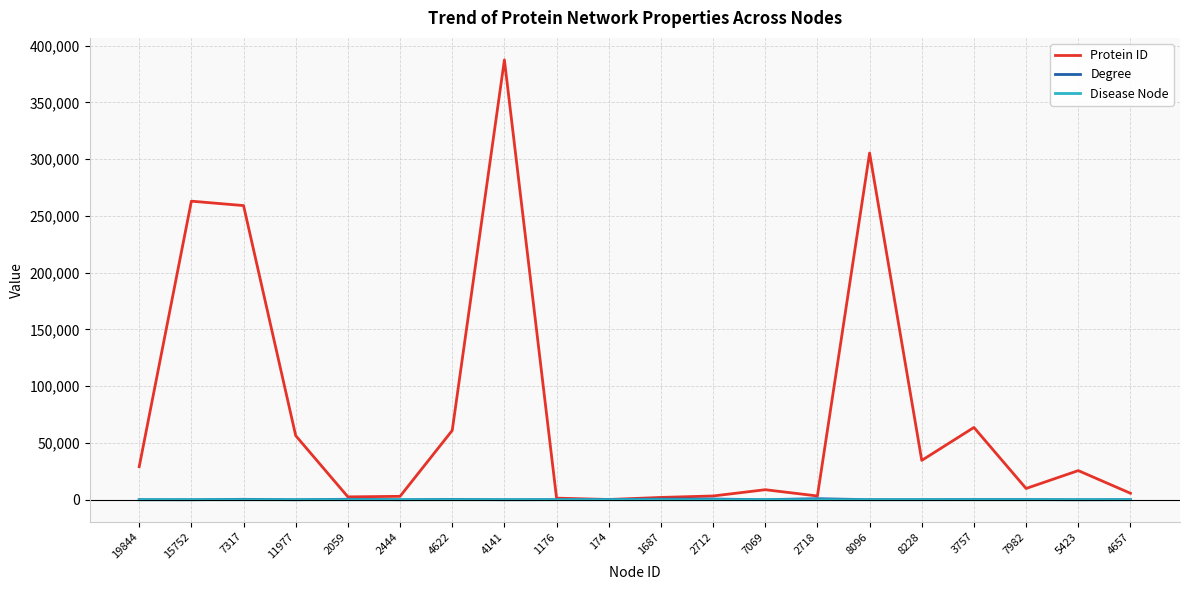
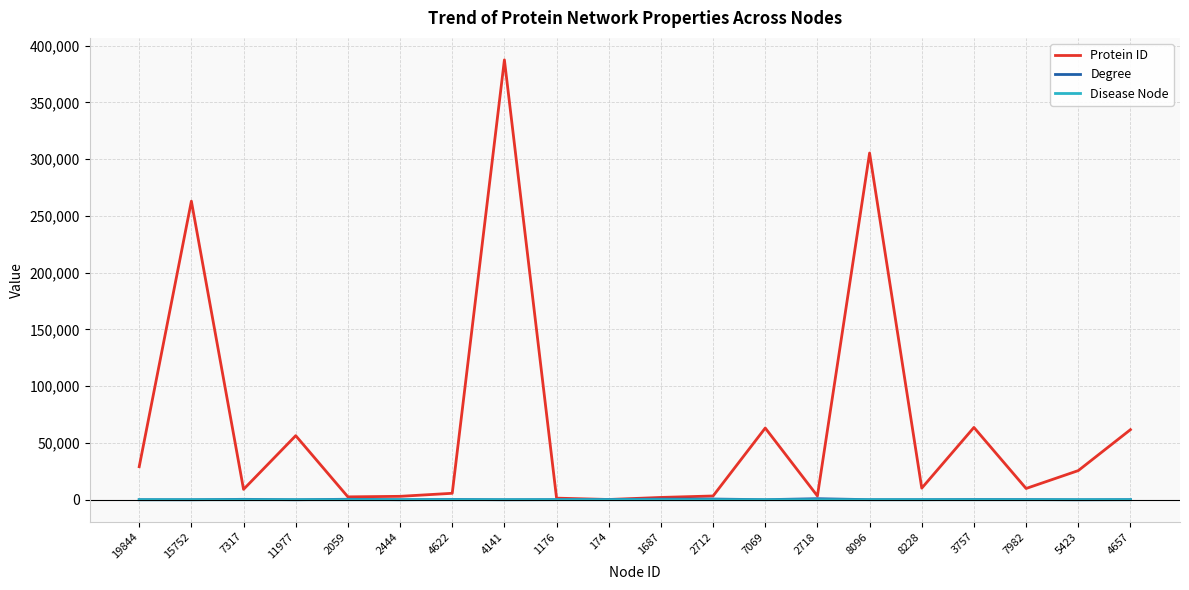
Protein ID, 7317: 259,000 -> 9,000
Protein ID, 4622: 61,000 -> 6,000
Protein ID, 7069: 9,000 -> 63,000
Protein ID, 8228: 35,000 -> 10,000
Protein ID, 4657: 6,000 -> 62,000
